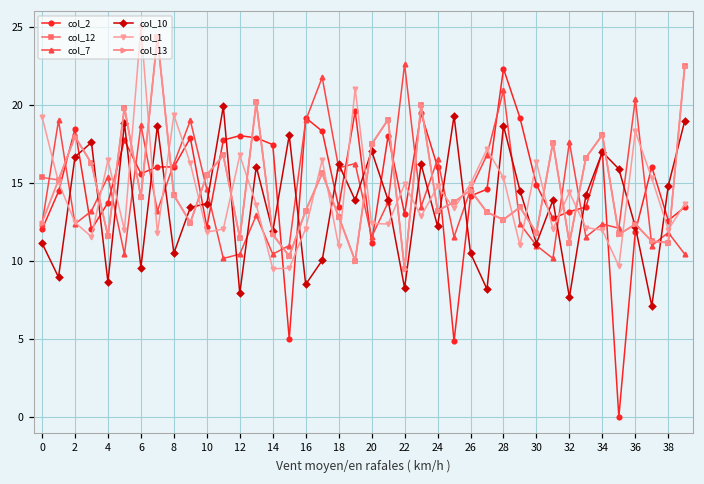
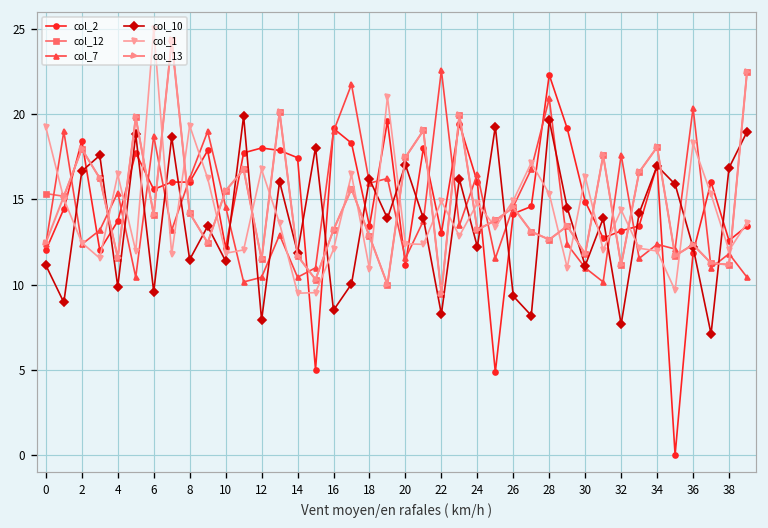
col_10, 4: 8.6 -> 9.9
col_10, 8: 10.5 -> 11.5
col_10, 10: 13.7 -> 11.4
col_10, 26: 10.5 -> 9.3
col_10, 28: 18.7 -> 19.7
col_10, 38: 14.8 -> 16.9
